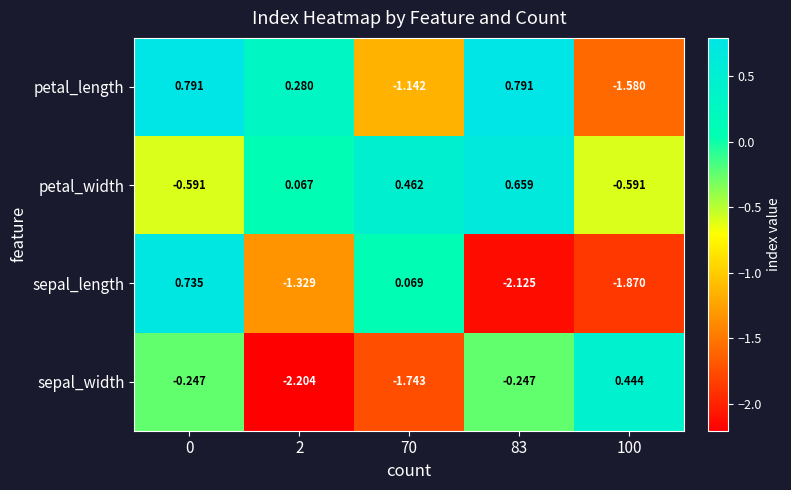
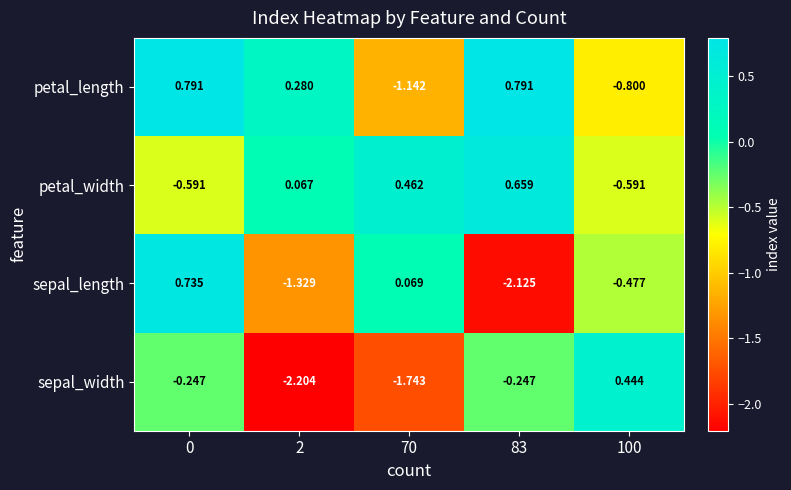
petal_length, 100: -1.580 -> -0.800
sepal_length, 100: -1.870 -> -0.477
